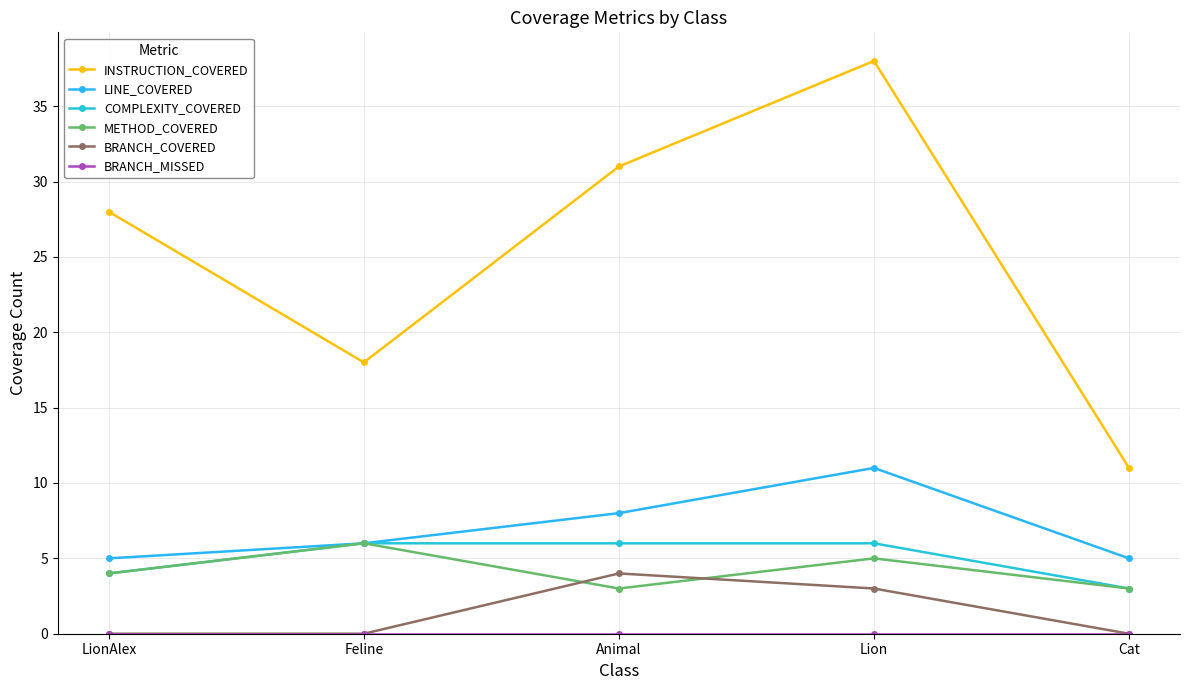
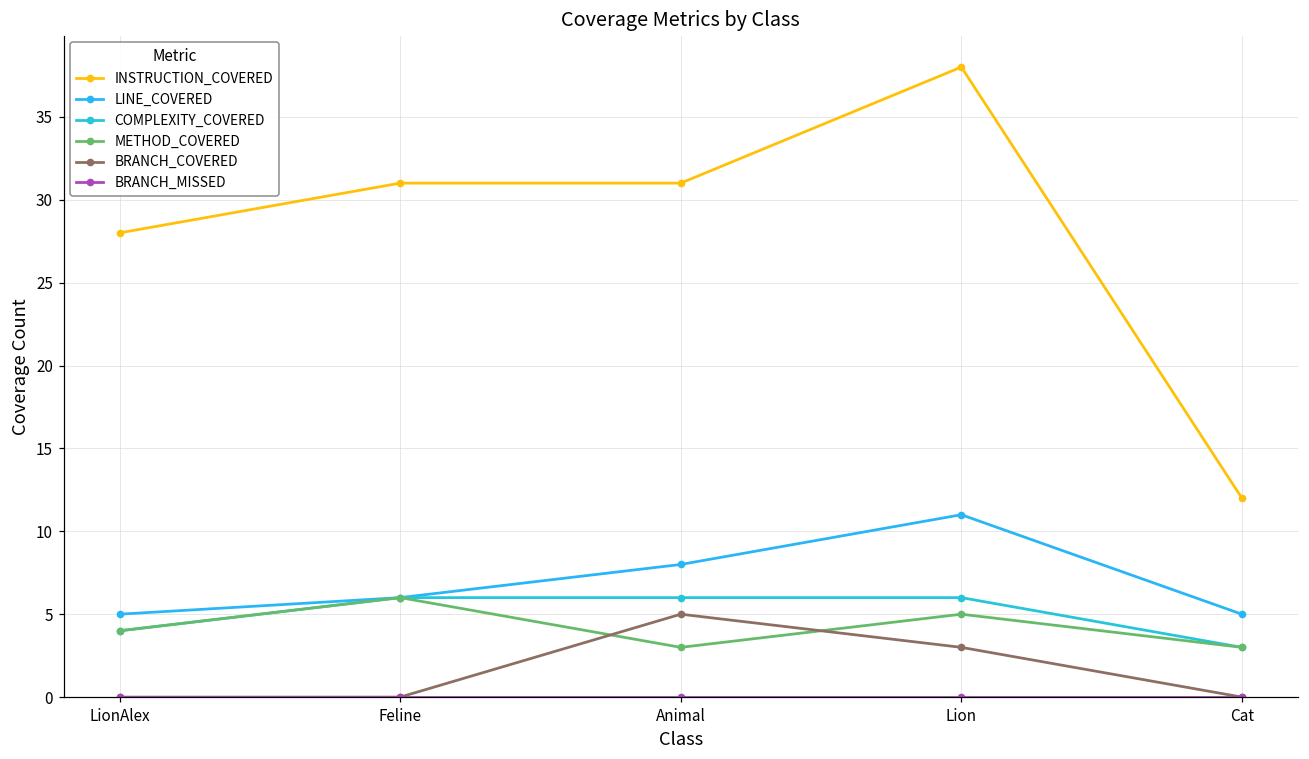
INSTRUCTION_COVERED, Feline: 18 -> 31
BRANCH_COVERED, Animal: 4 -> 5
INSTRUCTION_COVERED, Cat: 11 -> 12
